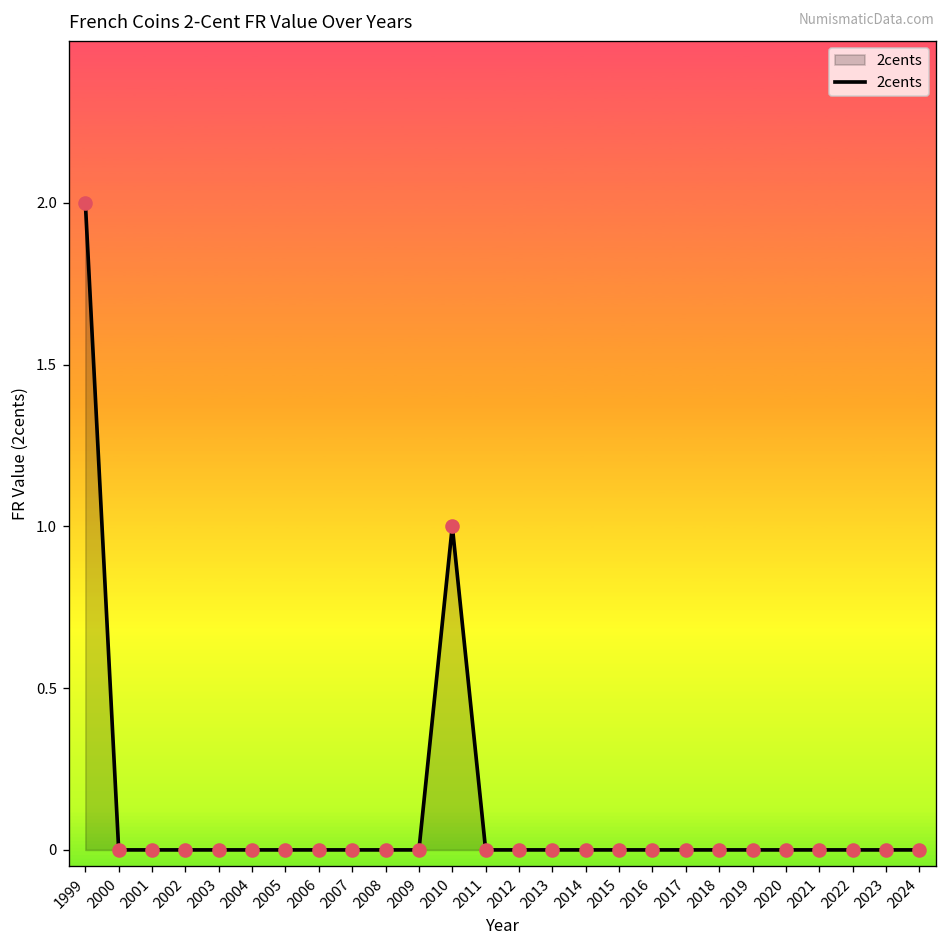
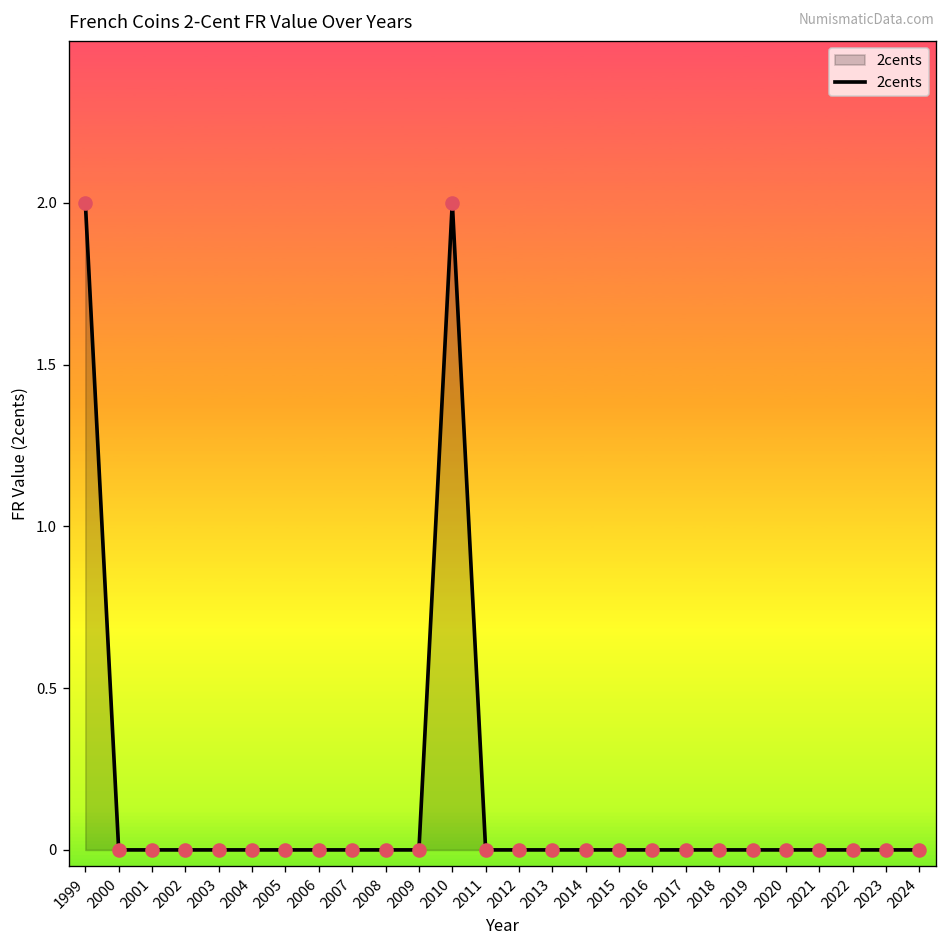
2010: 1 -> 2
